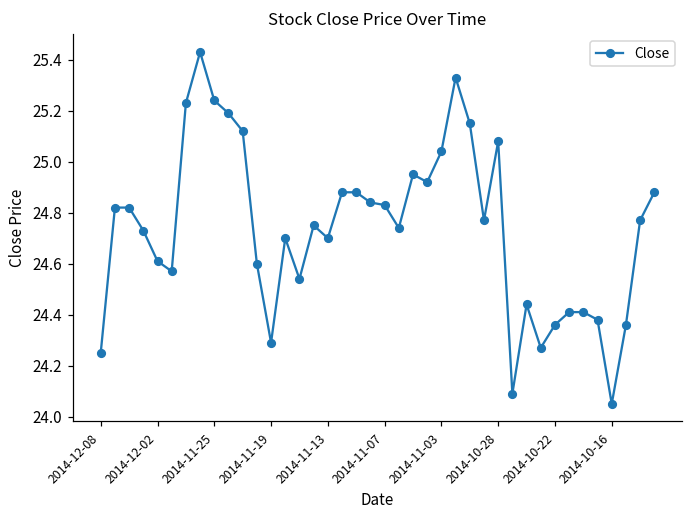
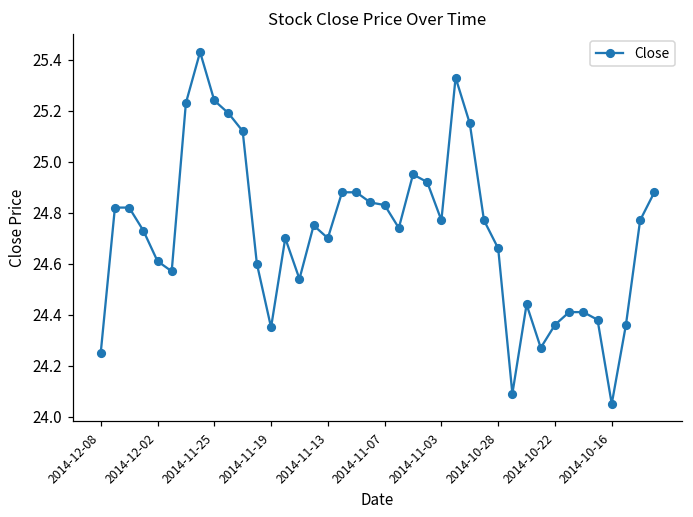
2014-11-19: 24.29 -> 24.35
2014-11-03: 25.04 -> 24.77
2014-10-28: 25.08 -> 24.66
